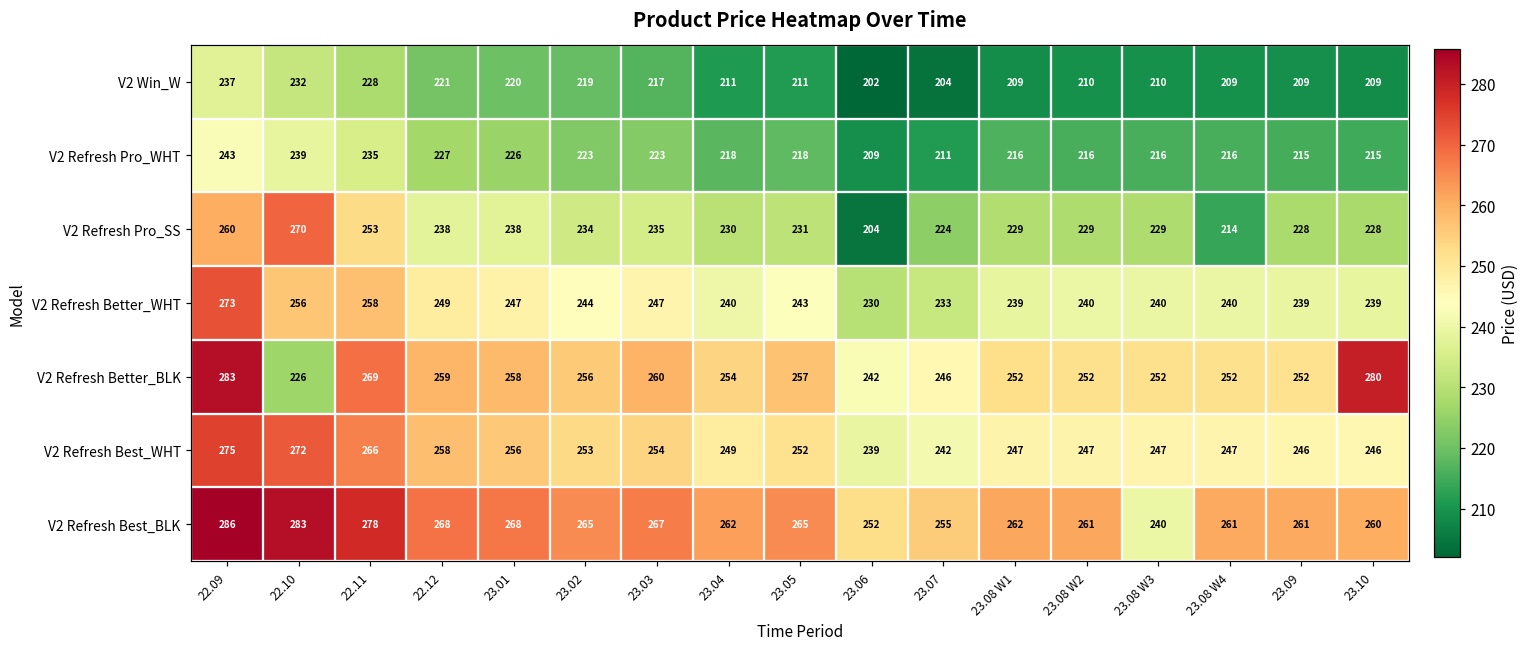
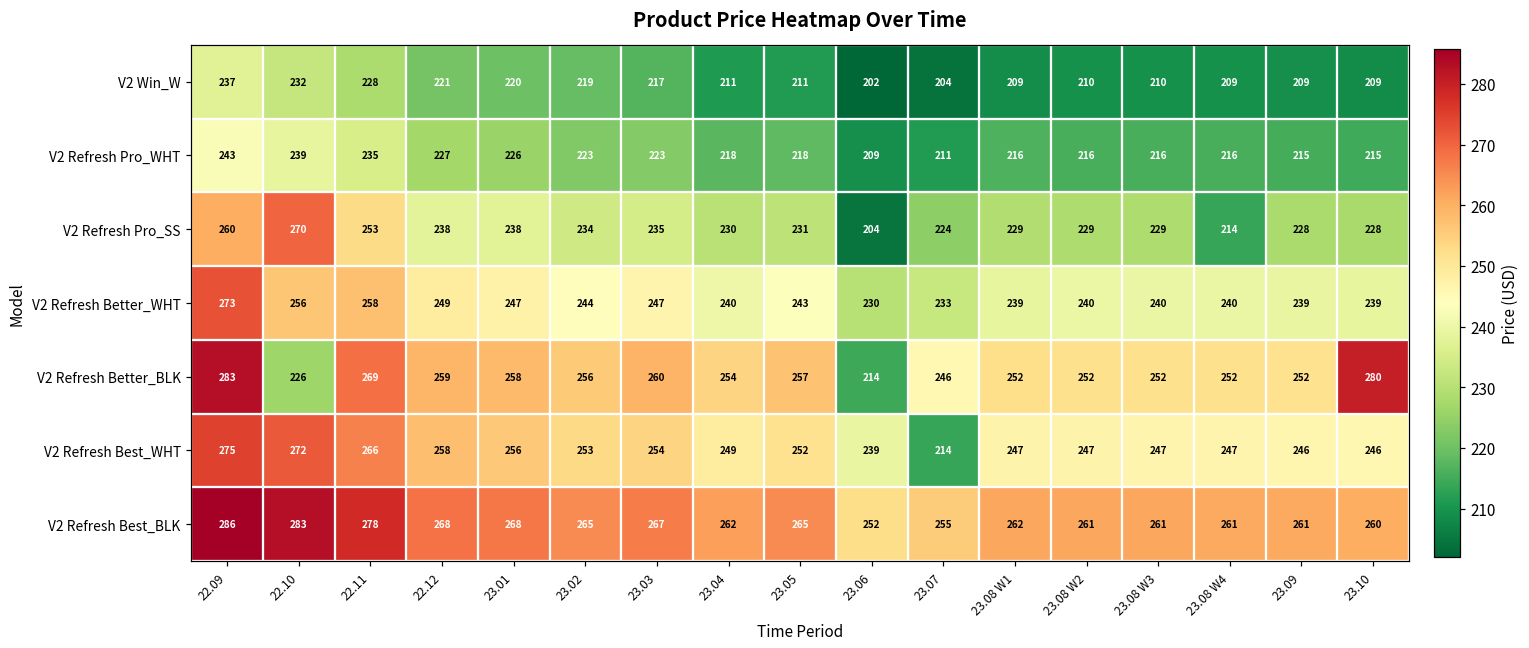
V2 Refresh Better_BLK, 23.06: 242 -> 214
V2 Refresh Best_WHT, 23.07: 242 -> 214
V2 Refresh Best_BLK, 23.08 W3: 240 -> 261
